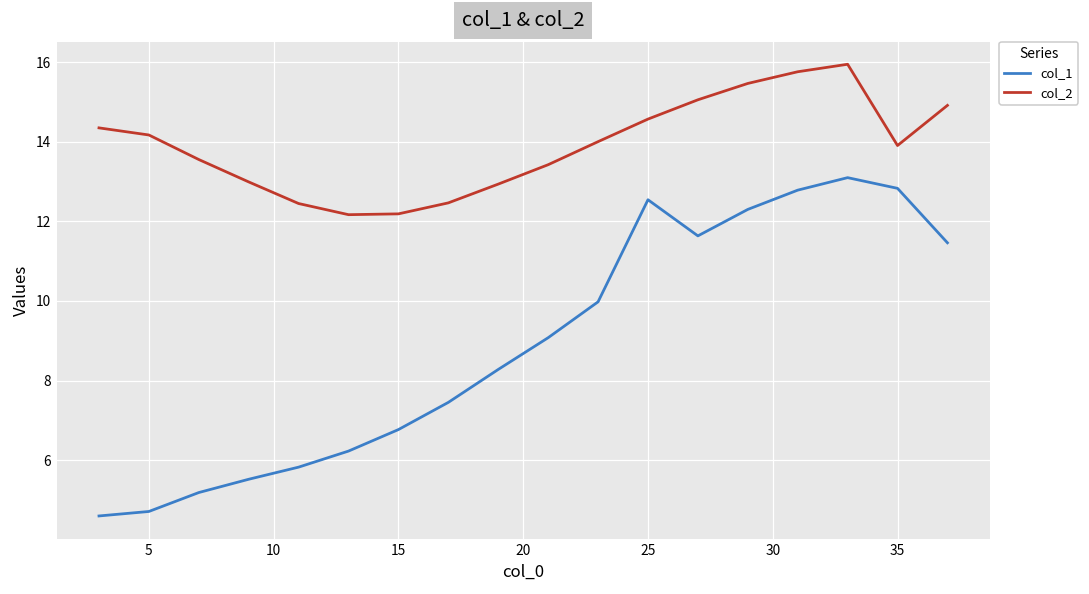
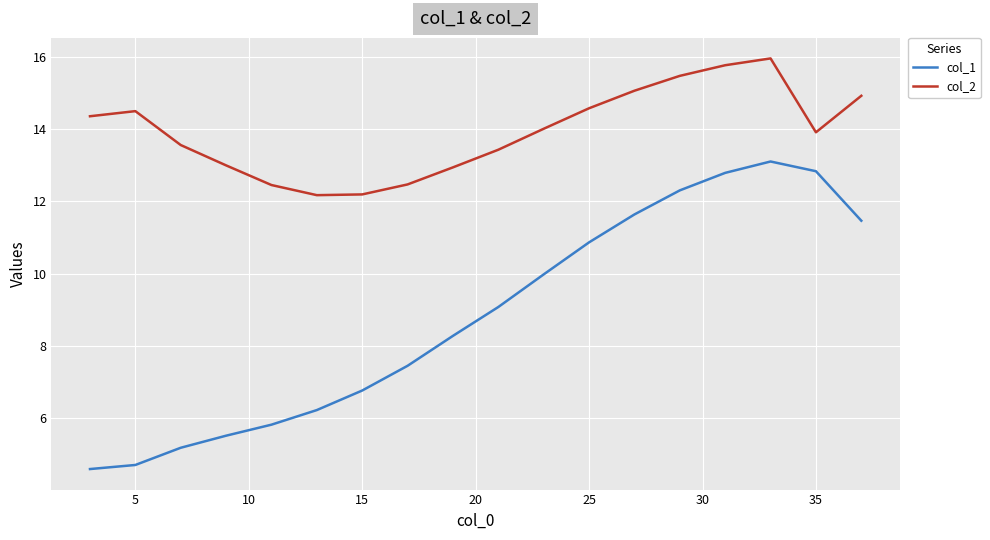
col_2, 5: 14.2 -> 14.5
col_1, 25: 12.5 -> 10.9
